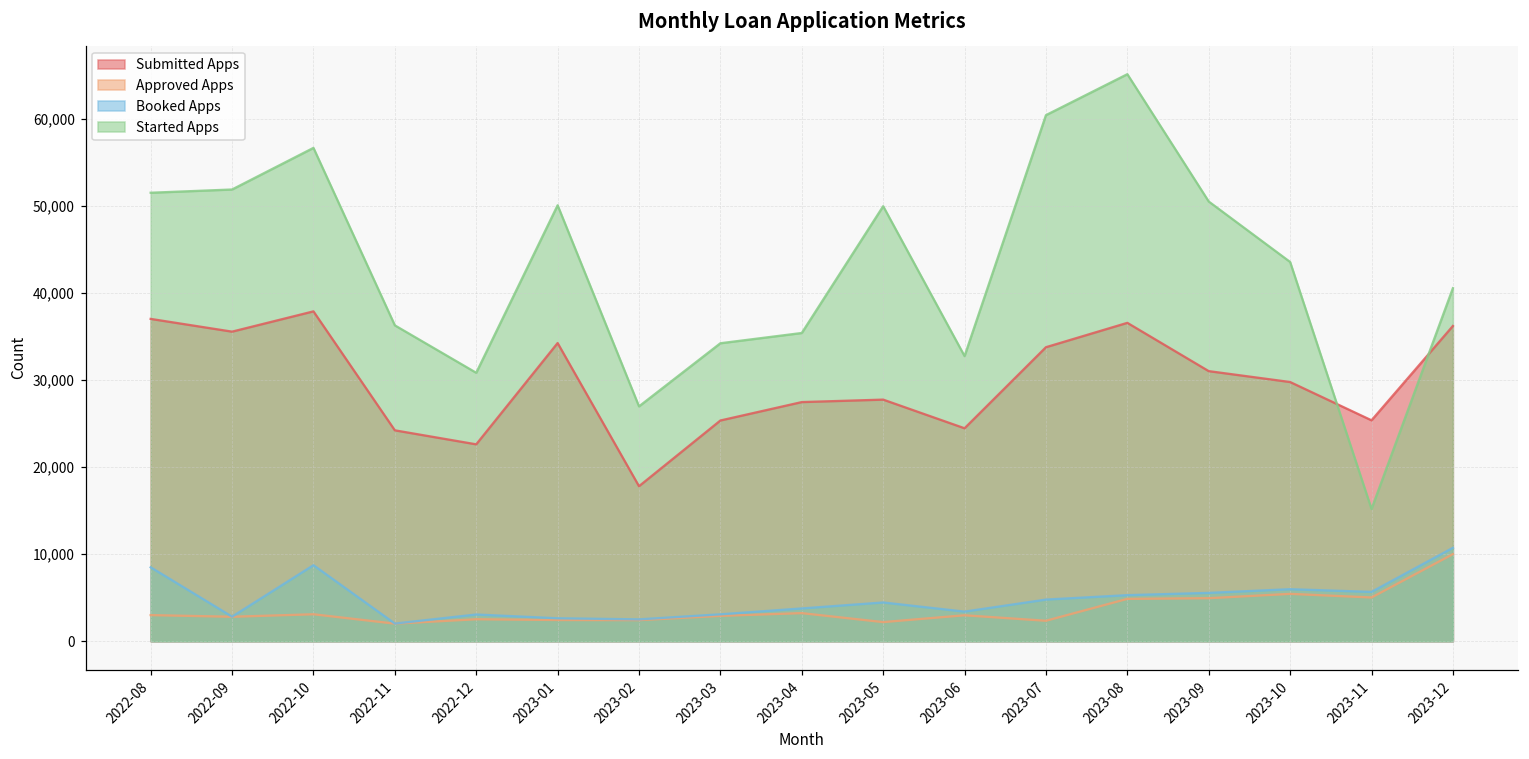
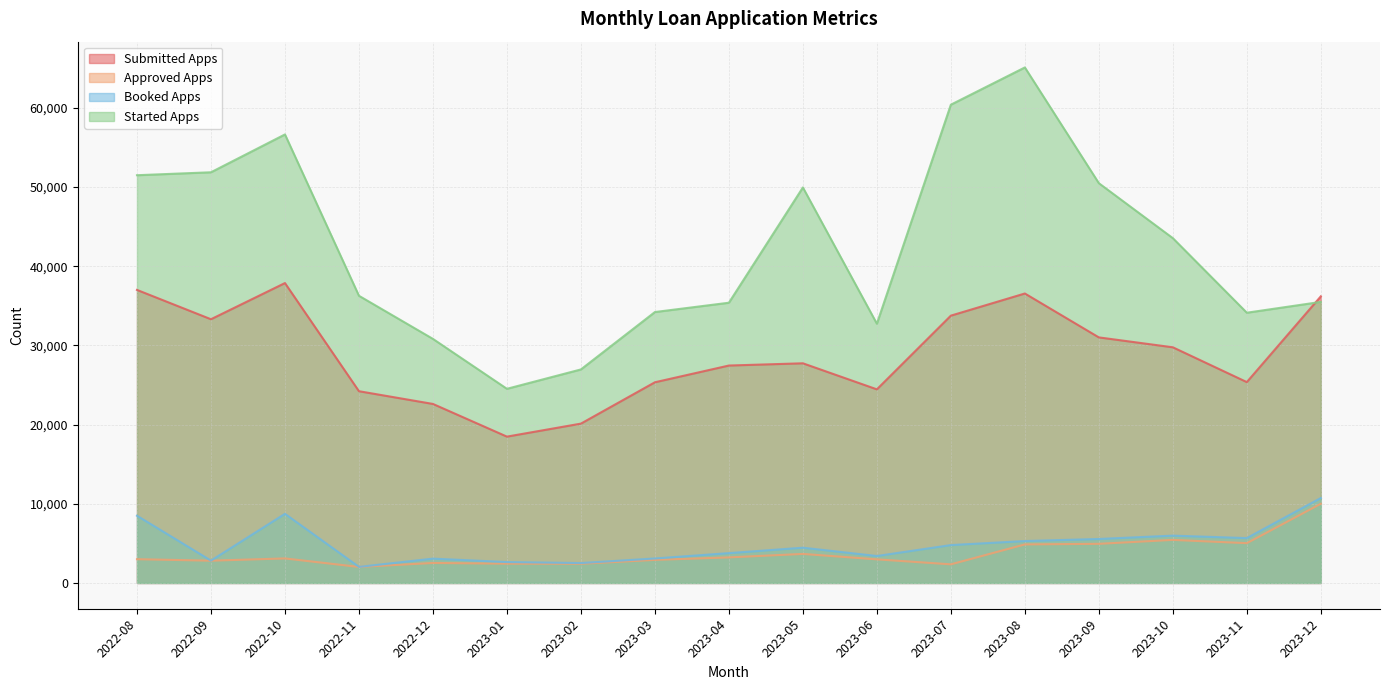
Submitted Apps, 2022-09: 36,000 -> 33,000
Submitted Apps, 2023-01: 34,000 -> 18,000
Started Apps, 2023-01: 50,000 -> 25,000
Submitted Apps, 2023-02: 18,000 -> 20,000
Approved Apps, 2023-05: 2,000 -> 4,000
Started Apps, 2023-11: 15,000 -> 34,000
Started Apps, 2023-12: 41,000 -> 35,000
